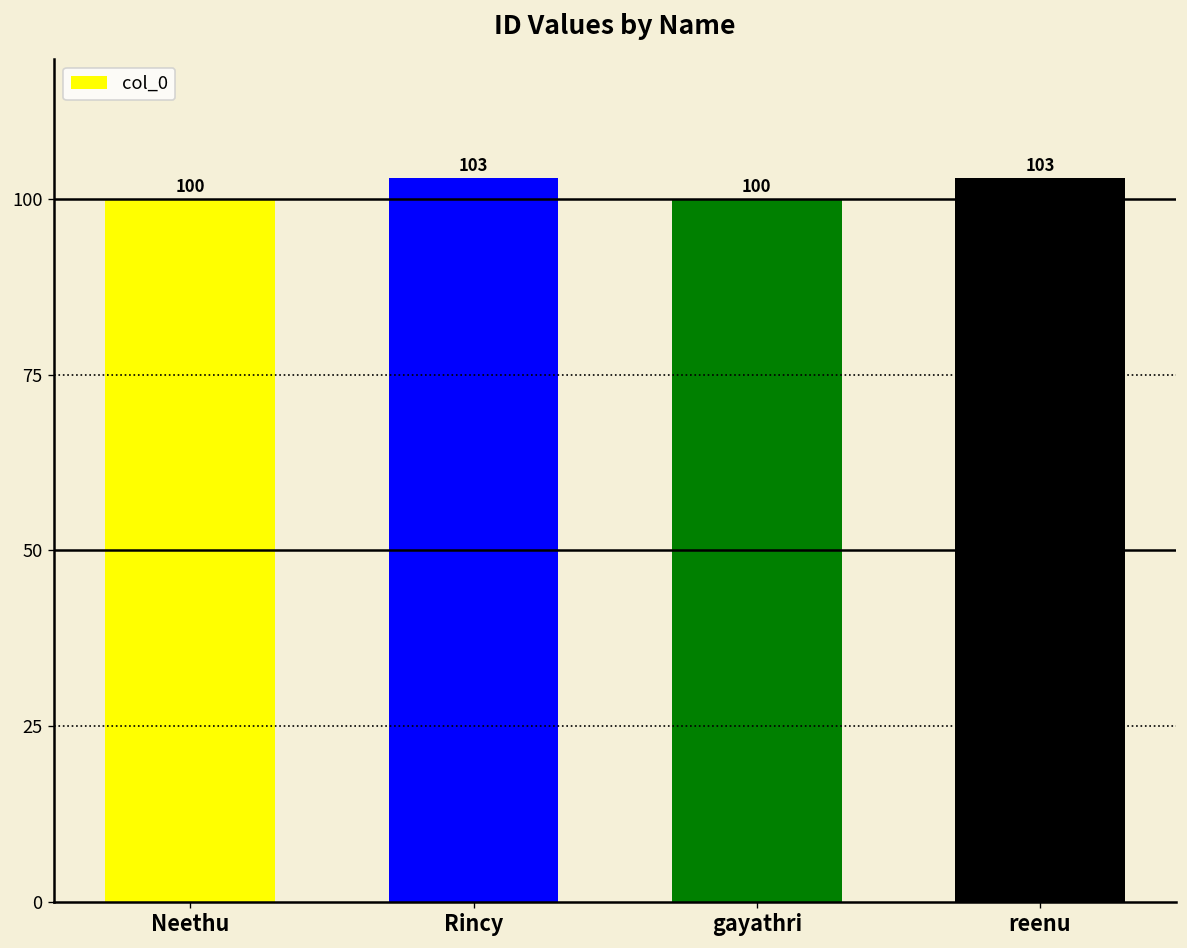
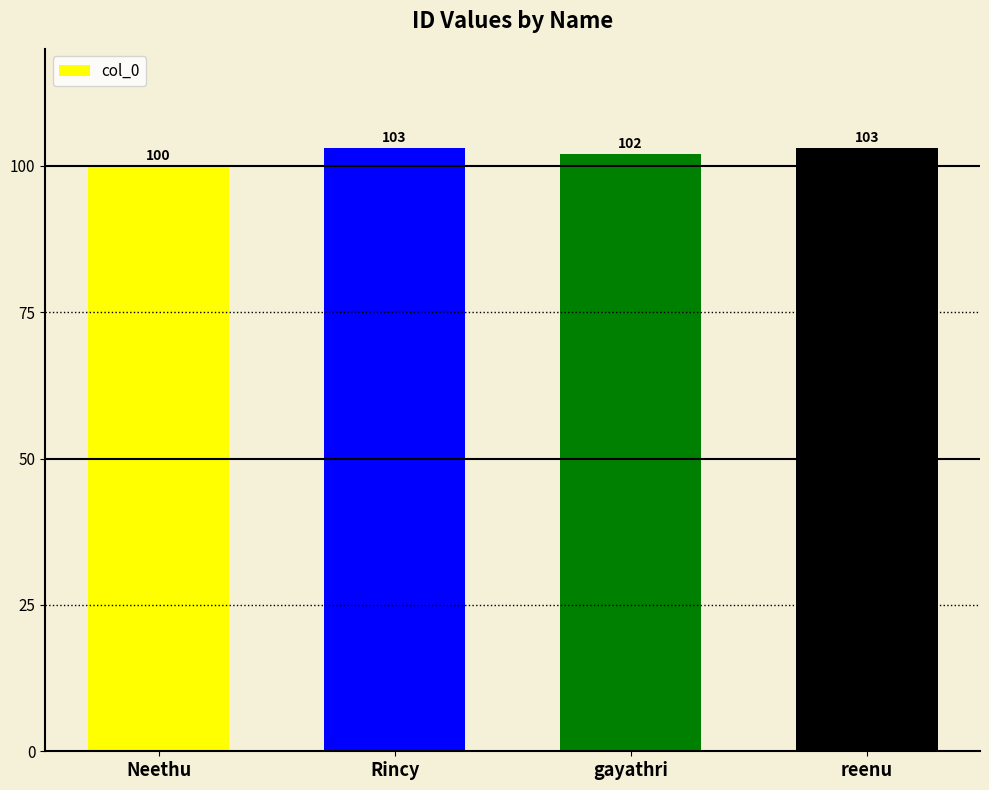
gayathri: 100 -> 102
